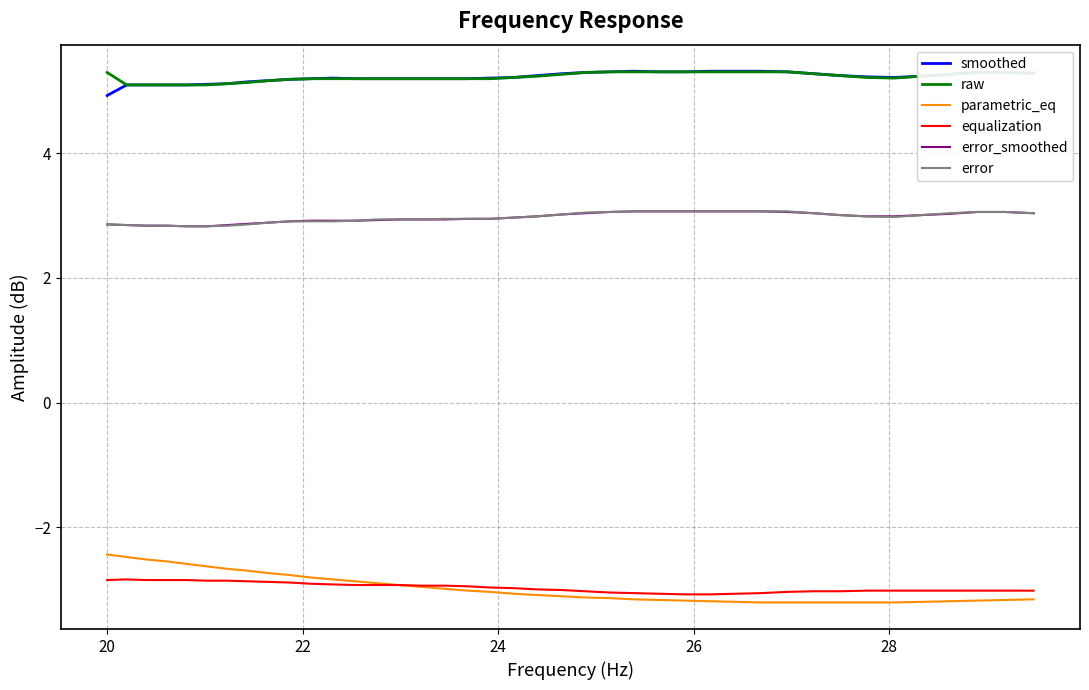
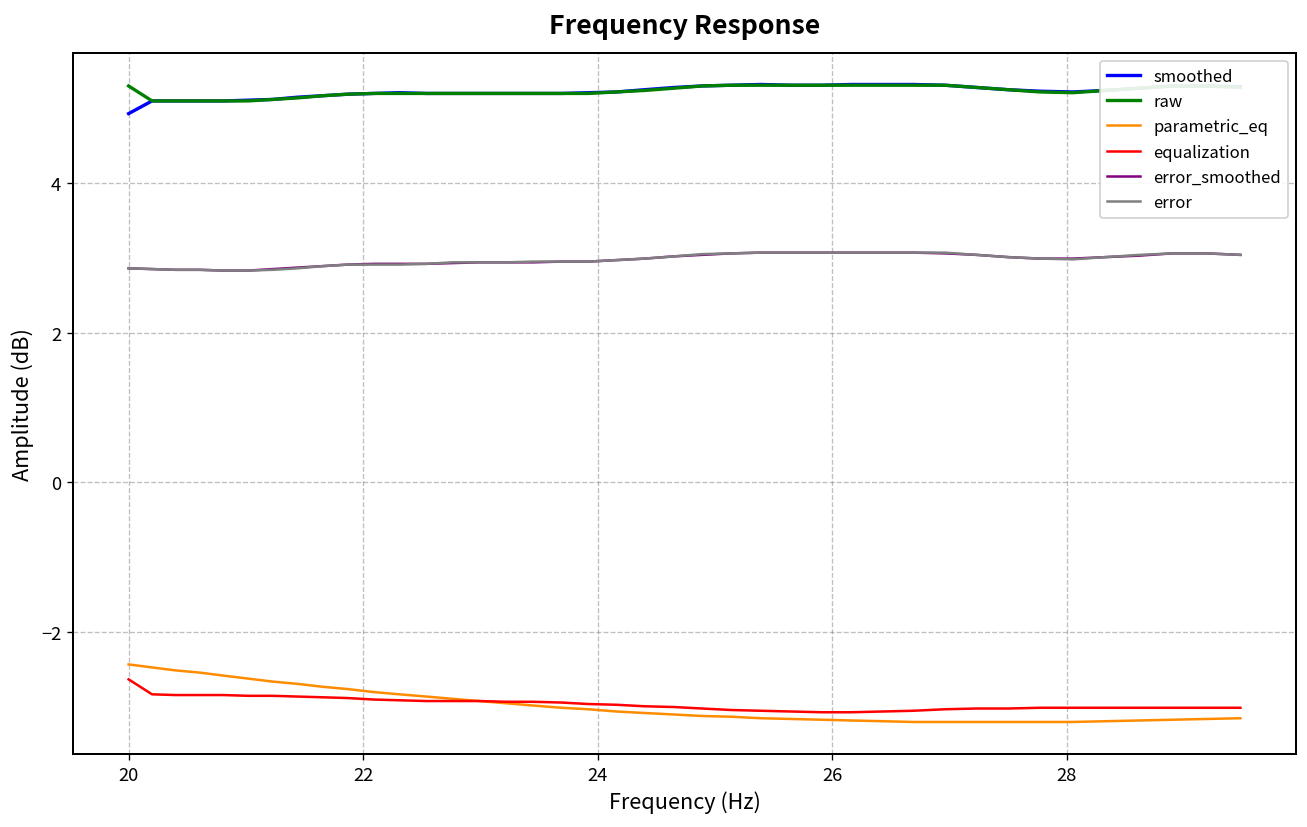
equalization, 20: -2.9 -> -2.6
